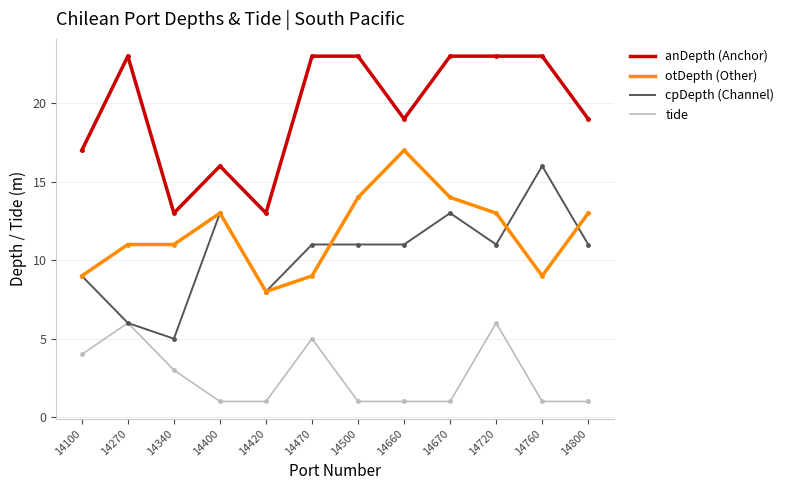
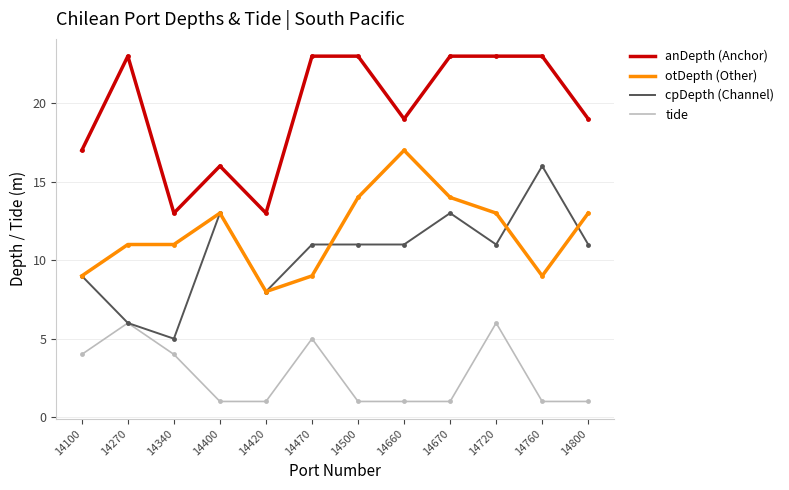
tide, 14340: 3 -> 4
